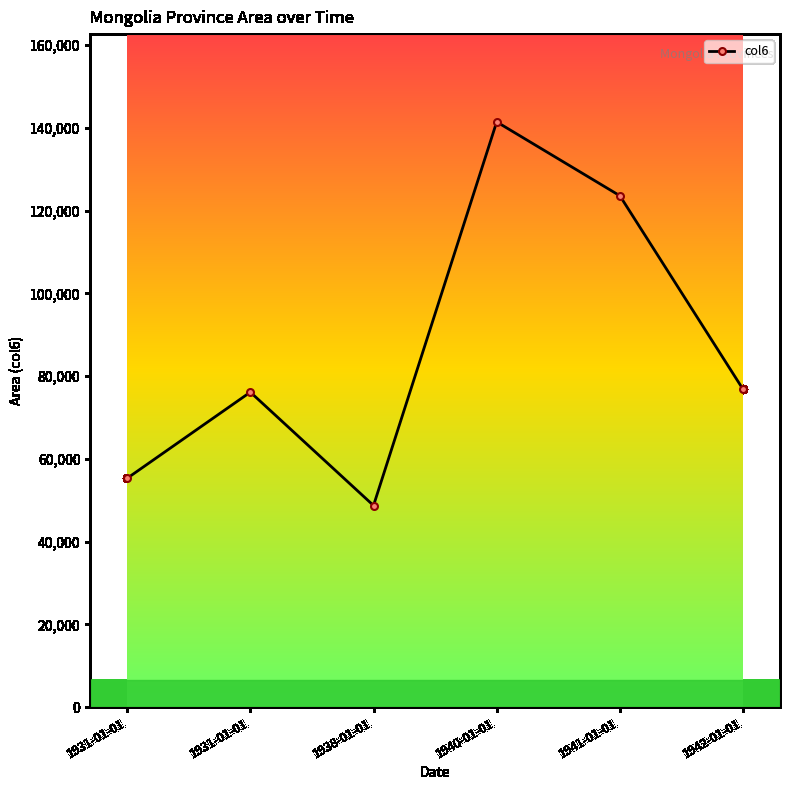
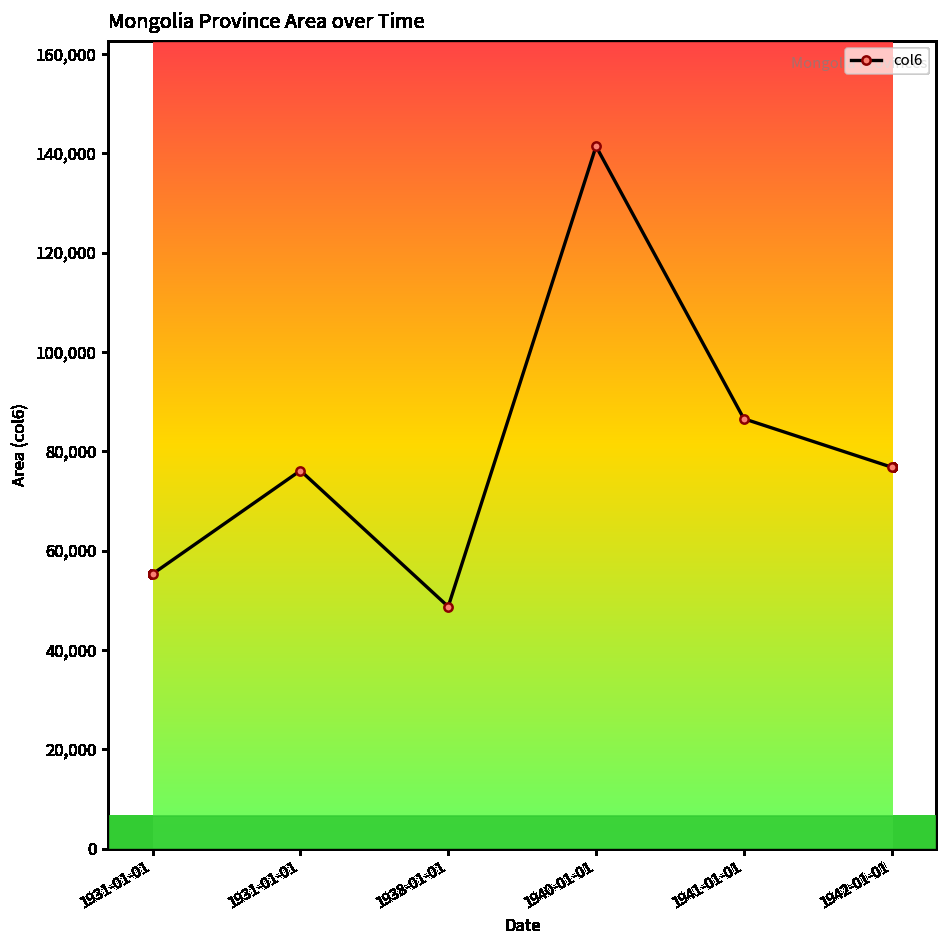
1941-01-01: 124,000 -> 87,000
